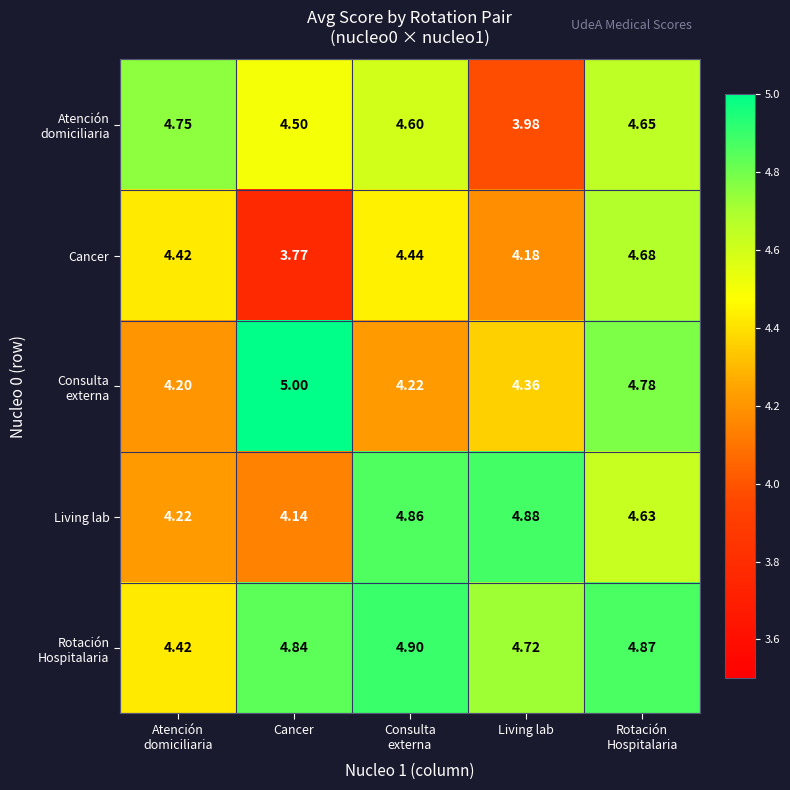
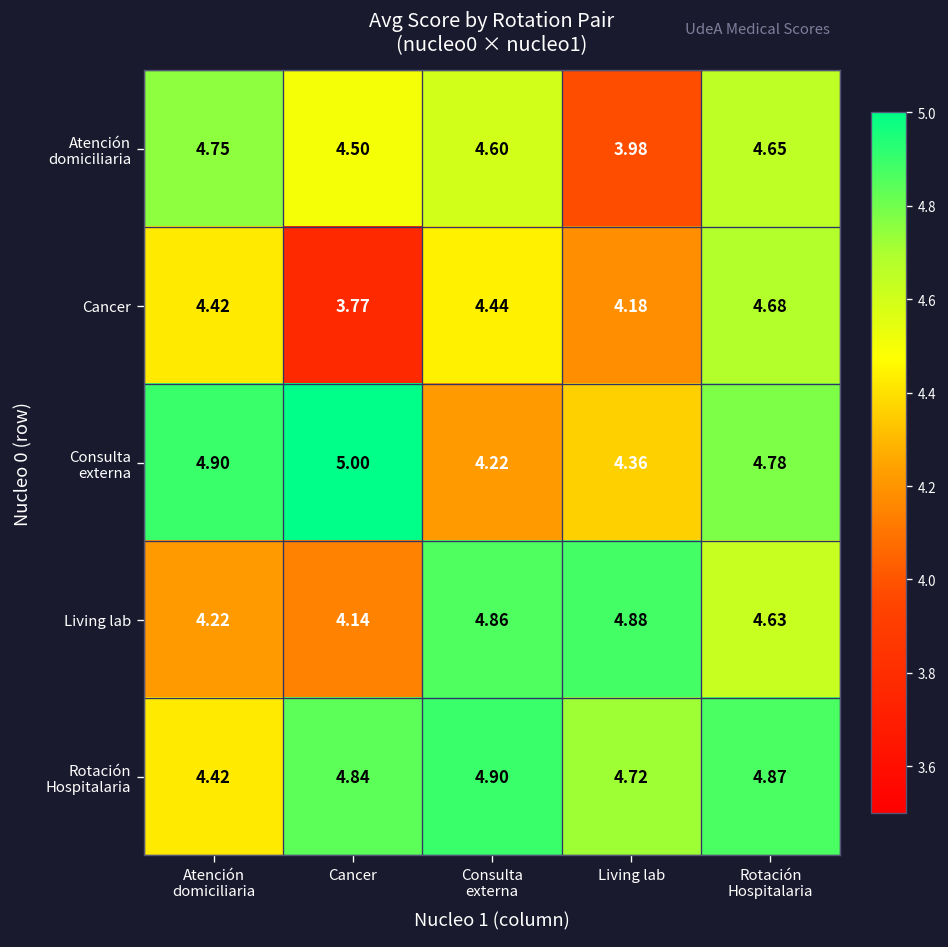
Consulta externa, Atención domiciliaria: 4.20 -> 4.90
